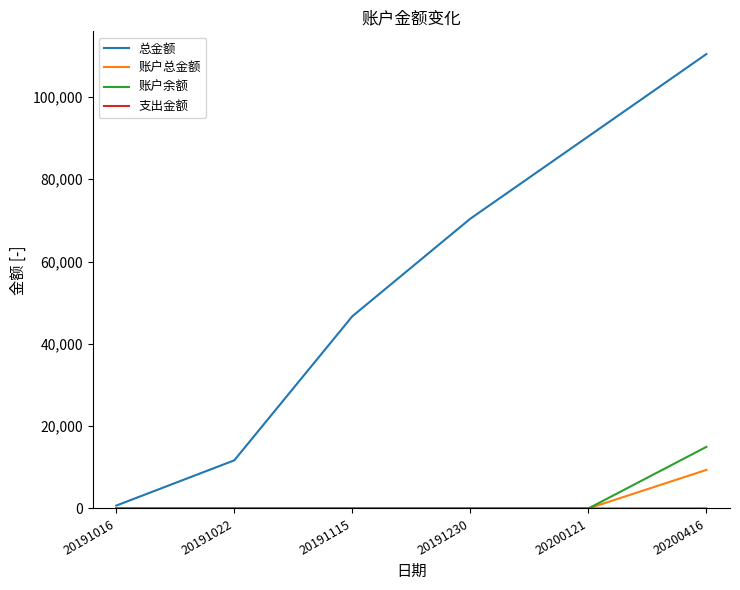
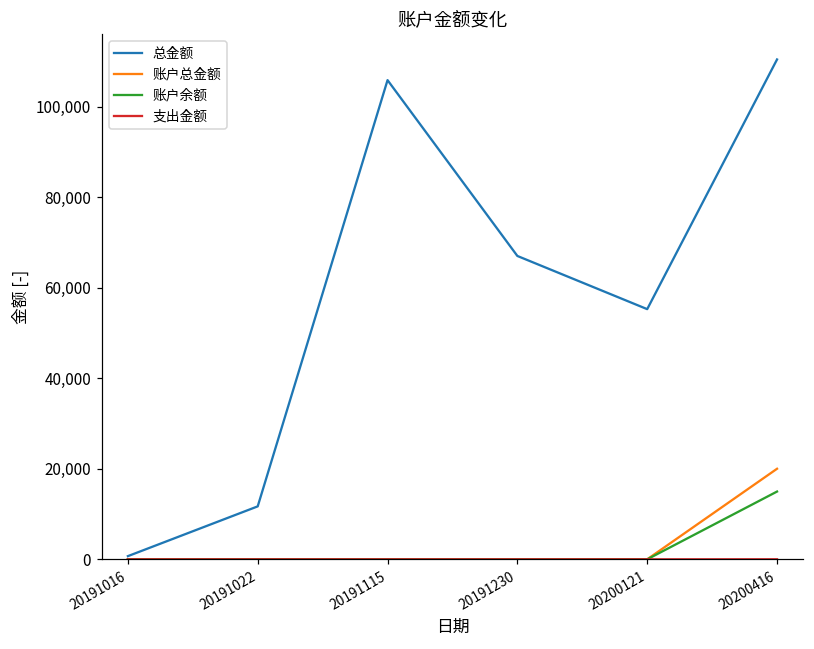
总金额, 20191115: 47,000 -> 106,000
总金额, 20191230: 70,000 -> 67,000
总金额, 20200121: 90,000 -> 55,000
账户总金额, 20200416: 9,000 -> 20,000
